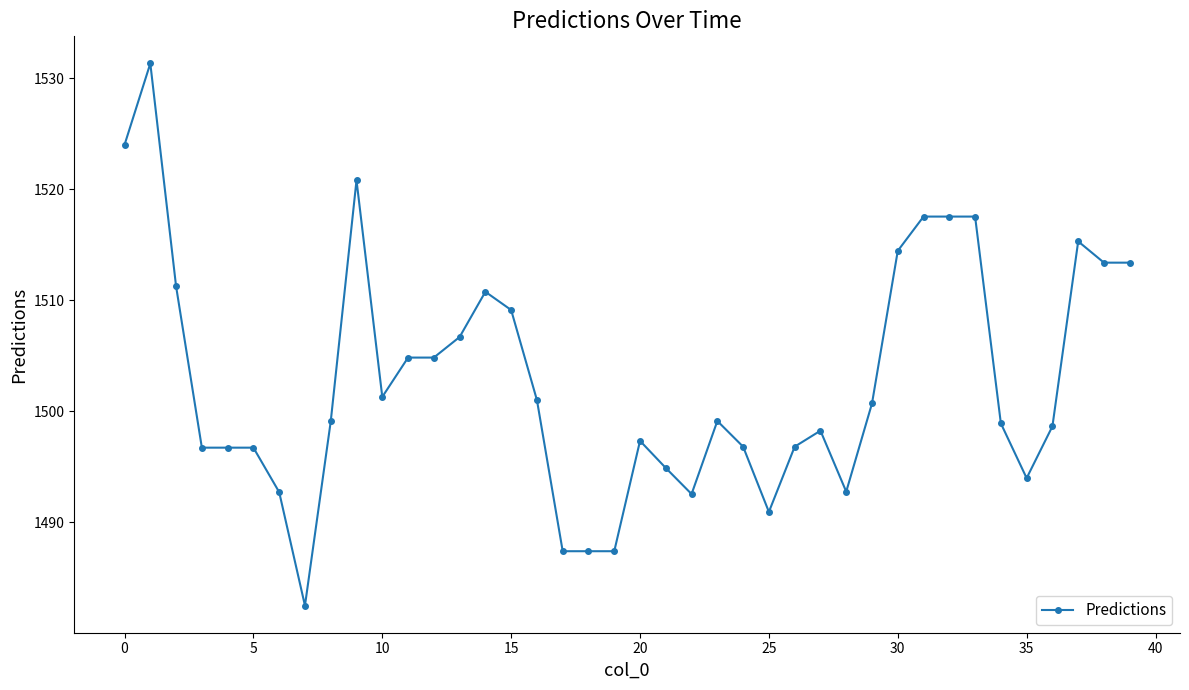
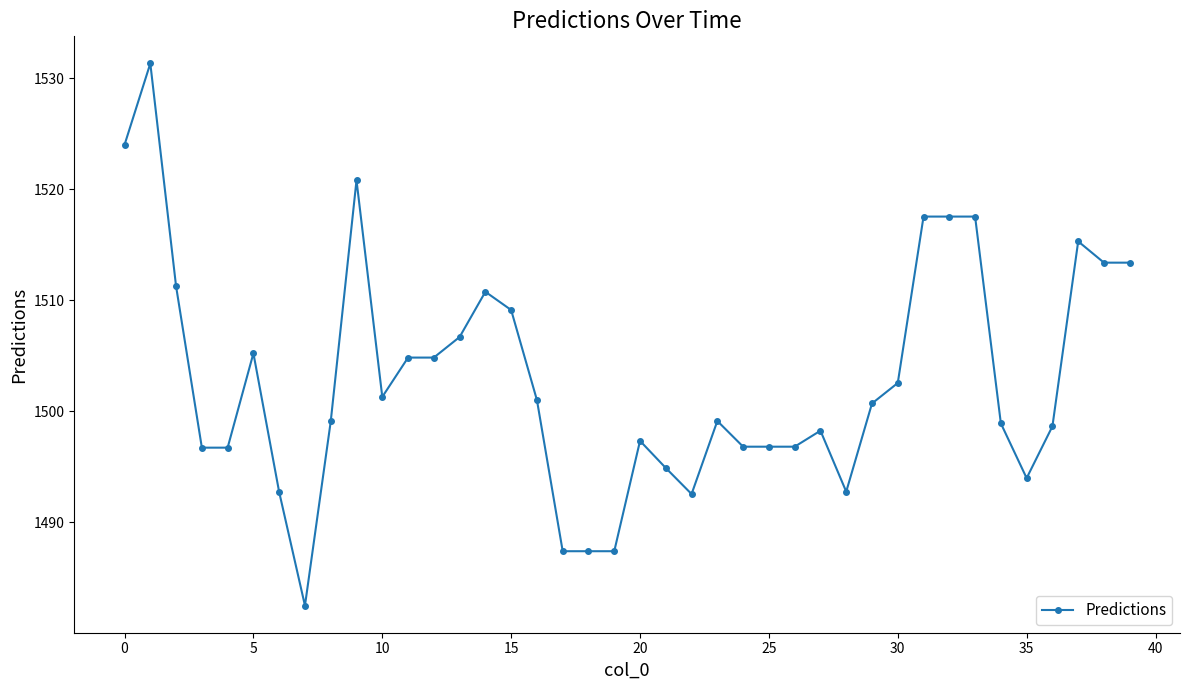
5: 1496.7 -> 1505.2
25: 1490.9 -> 1496.8
30: 1514.4 -> 1502.6
